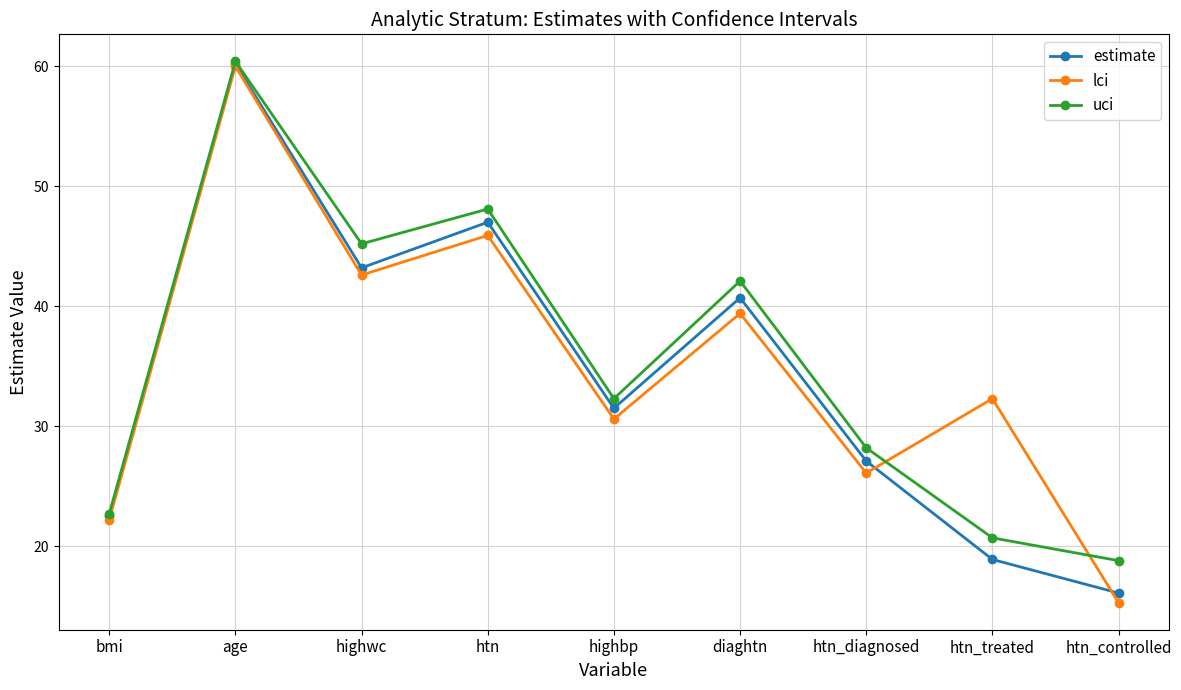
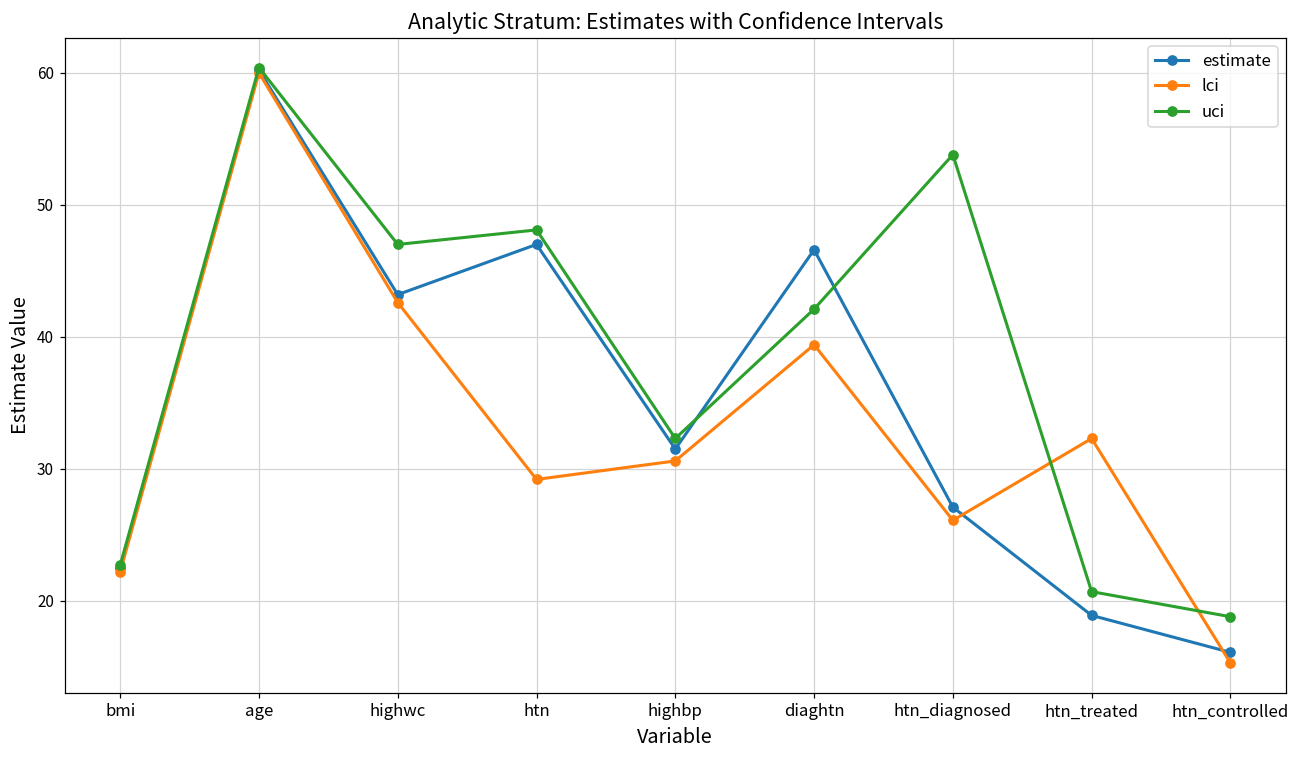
uci, highwc: 45.2 -> 47.0
lci, htn: 45.9 -> 29.2
estimate, diaghtn: 40.7 -> 46.6
uci, htn_diagnosed: 28.2 -> 53.8
